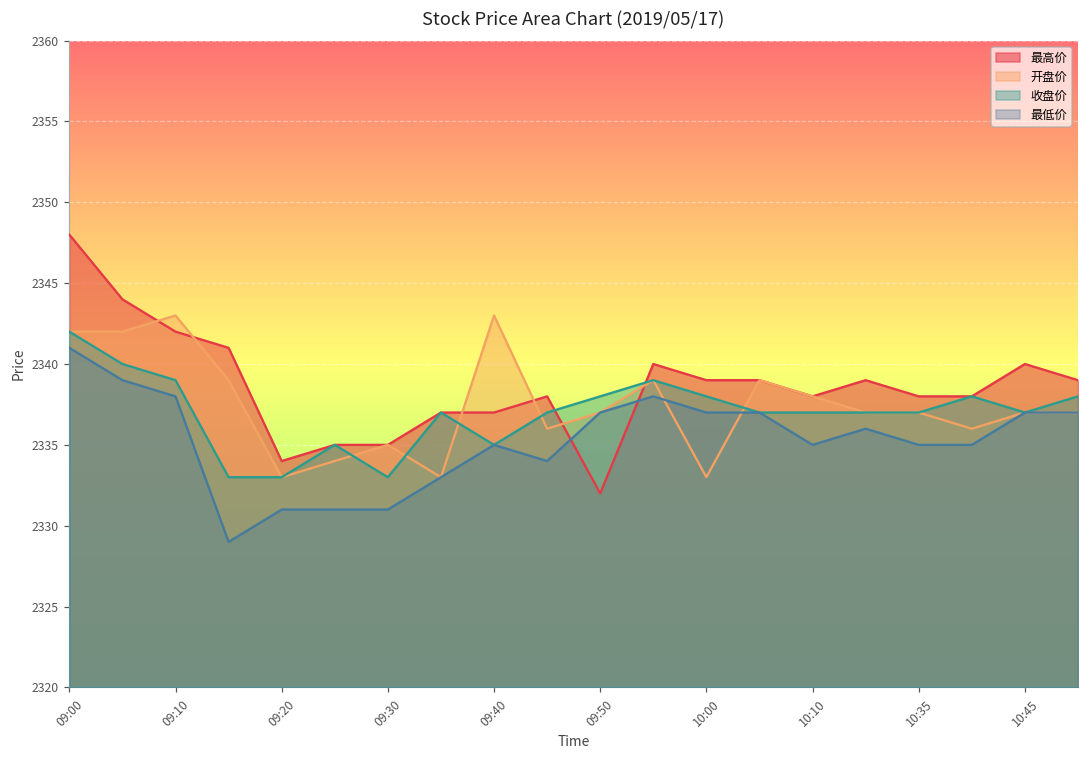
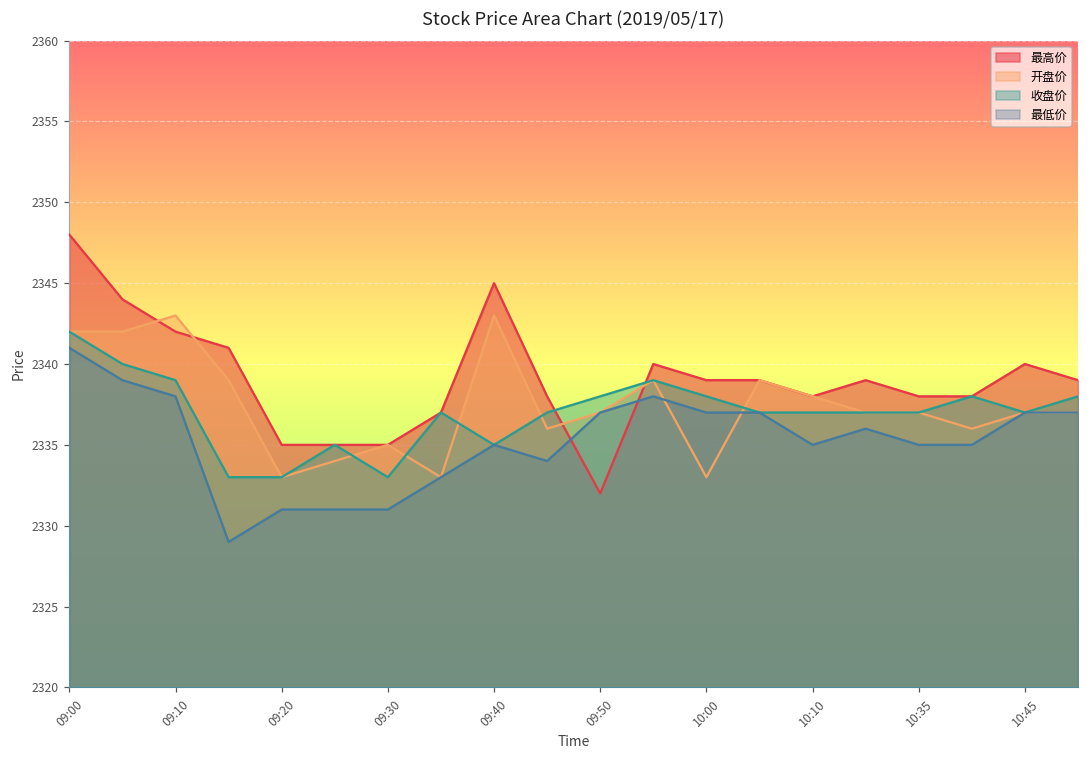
最高价, 09:20: 2334 -> 2335
最高价, 09:40: 2337 -> 2345
